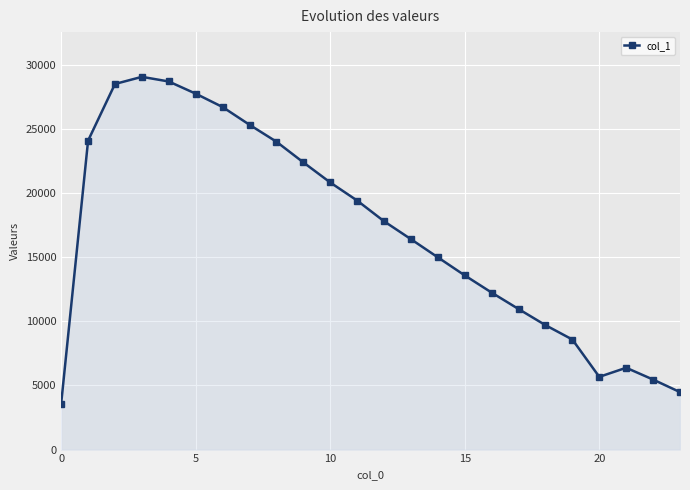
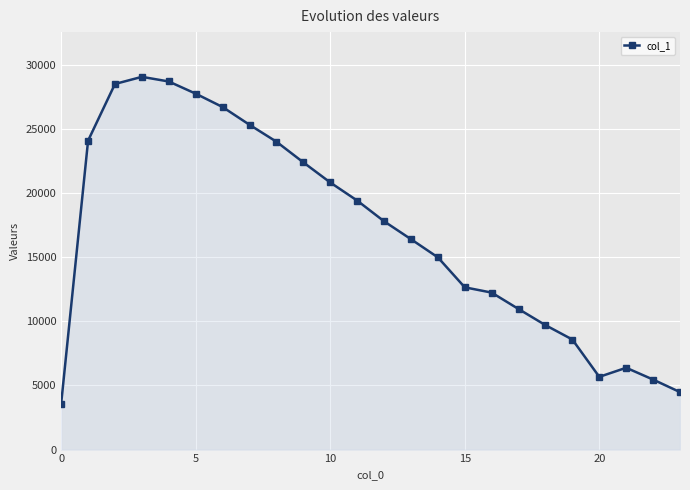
15: 13600 -> 12600
